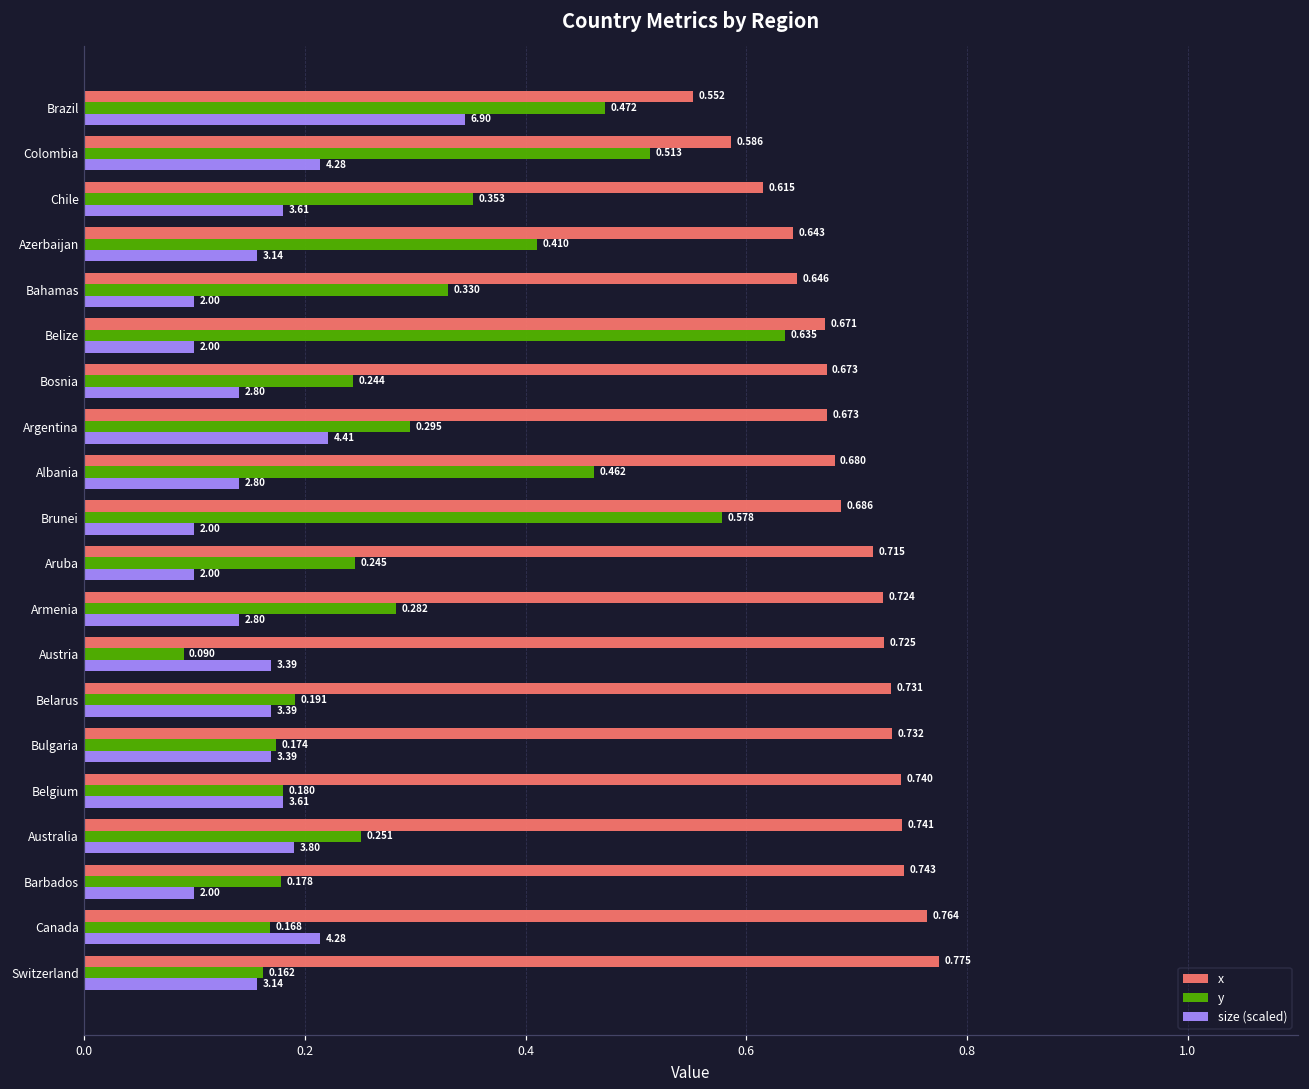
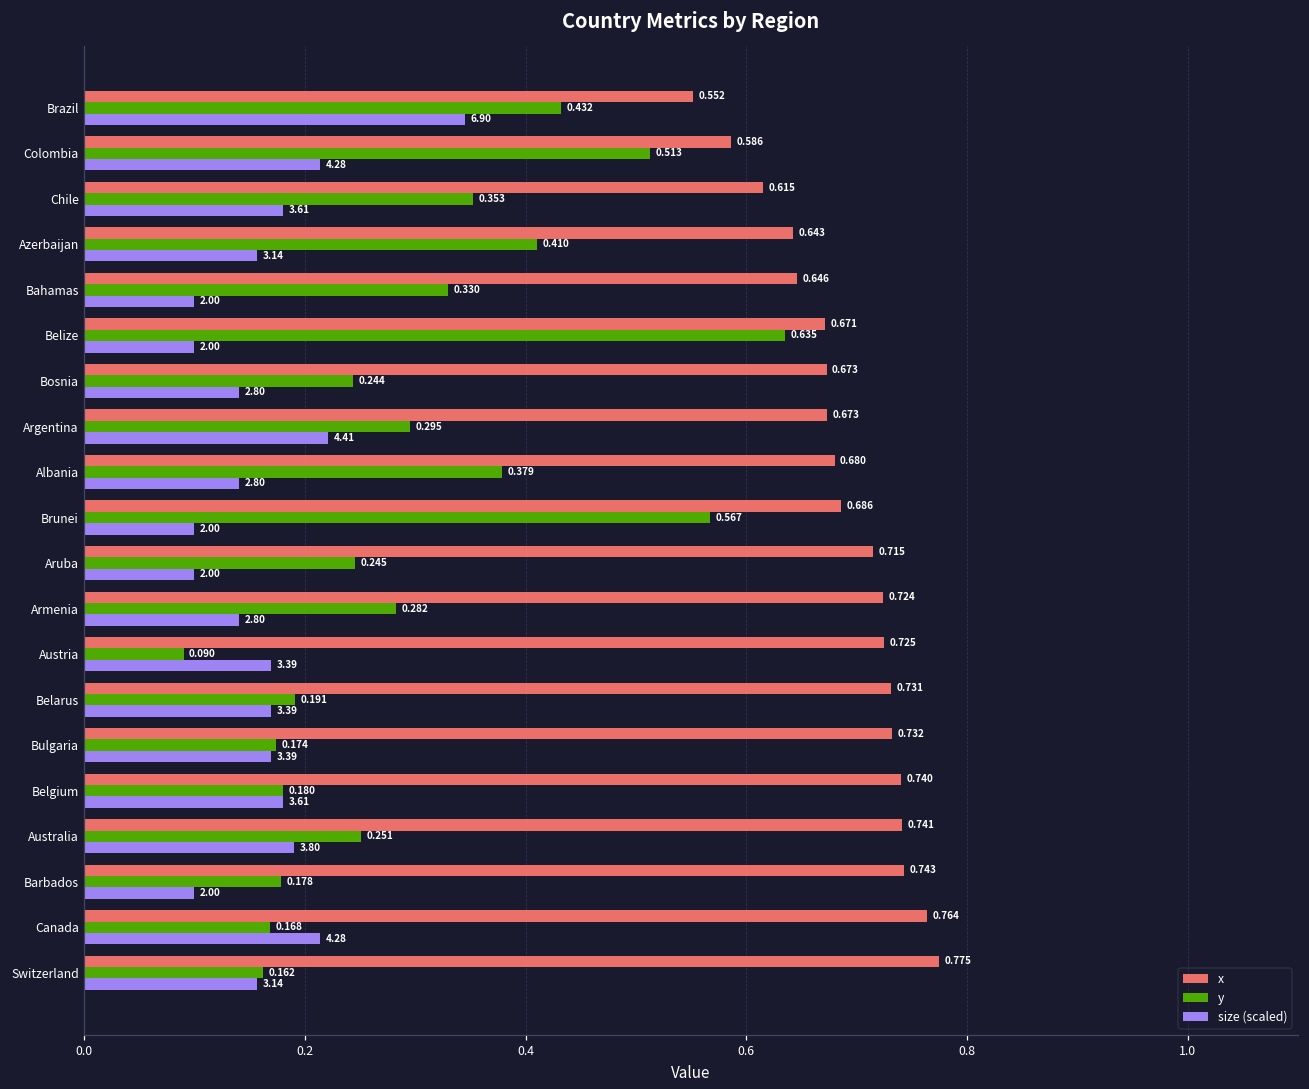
y, Brazil: 0.472 -> 0.432
y, Albania: 0.462 -> 0.379
y, Brunei: 0.578 -> 0.567
